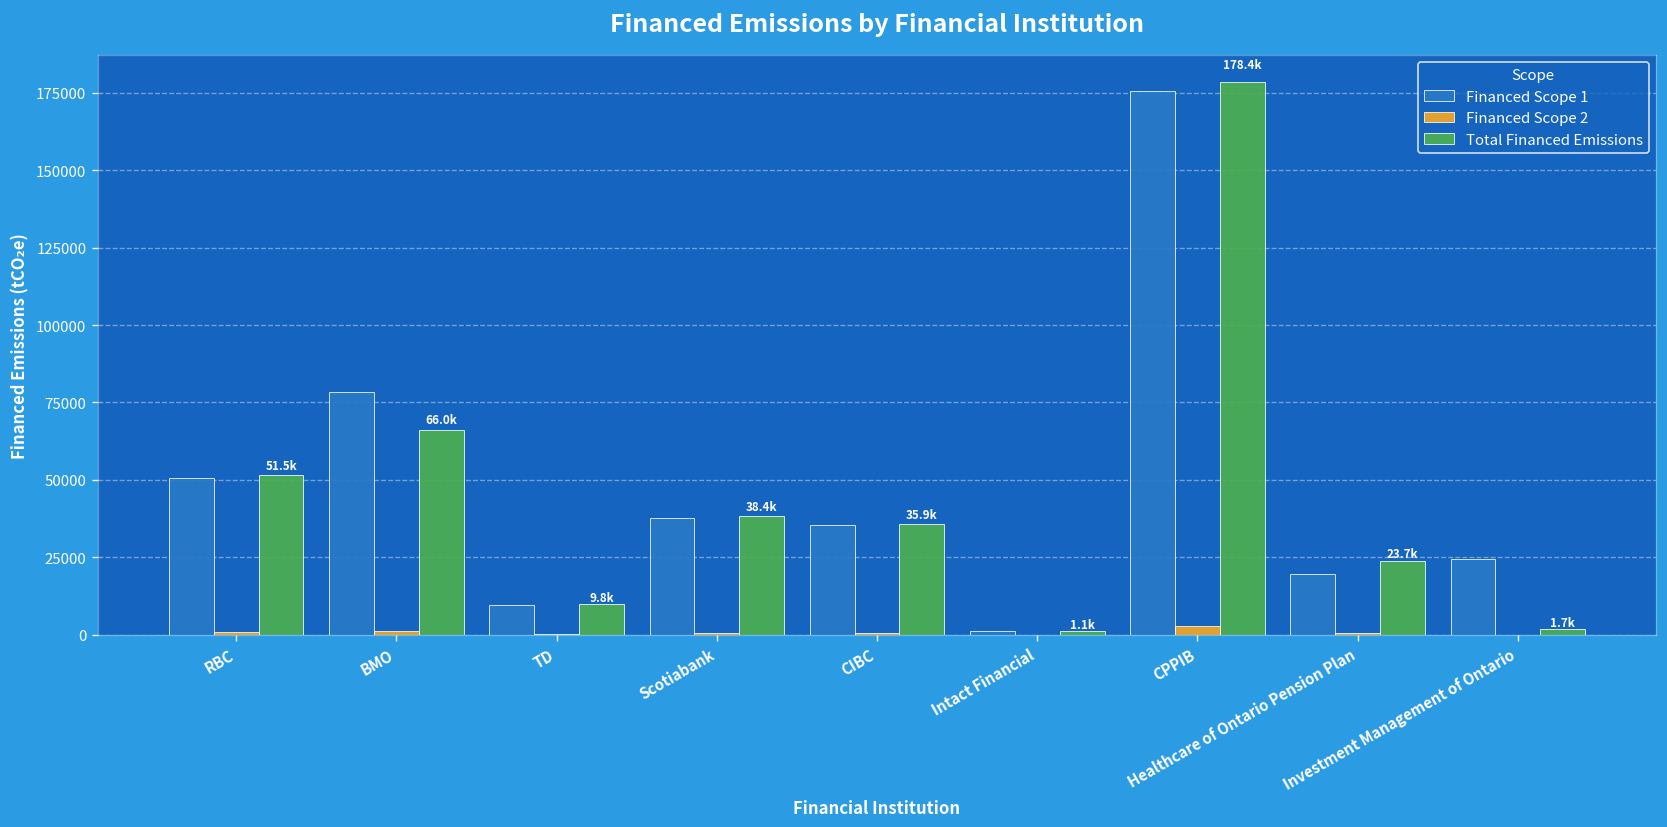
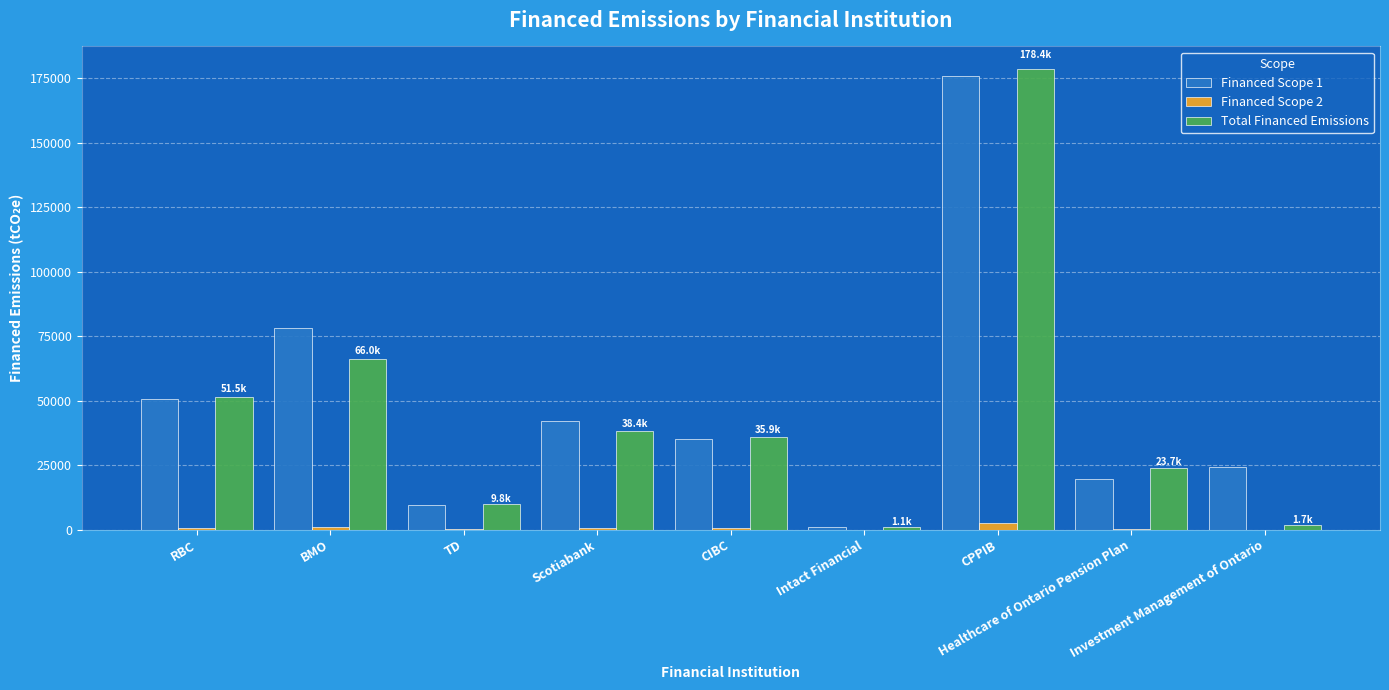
Financed Scope 1, Scotiabank: 38000 -> 42000
